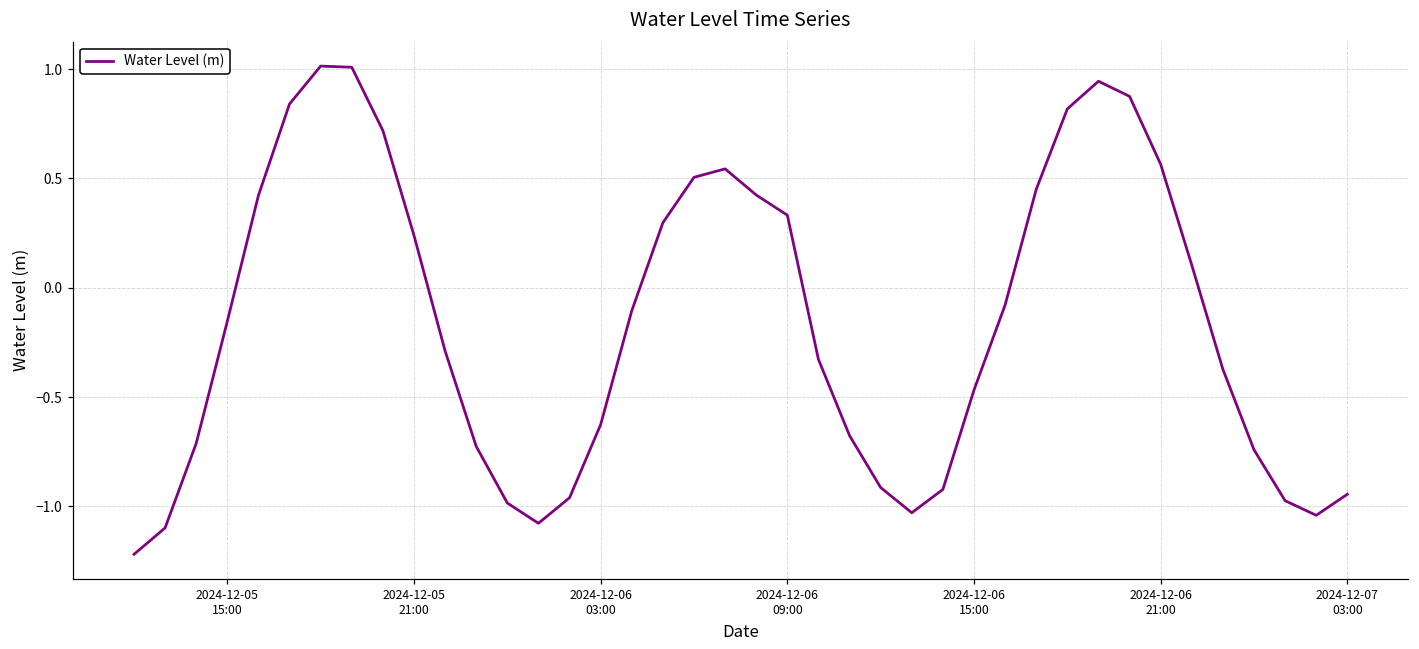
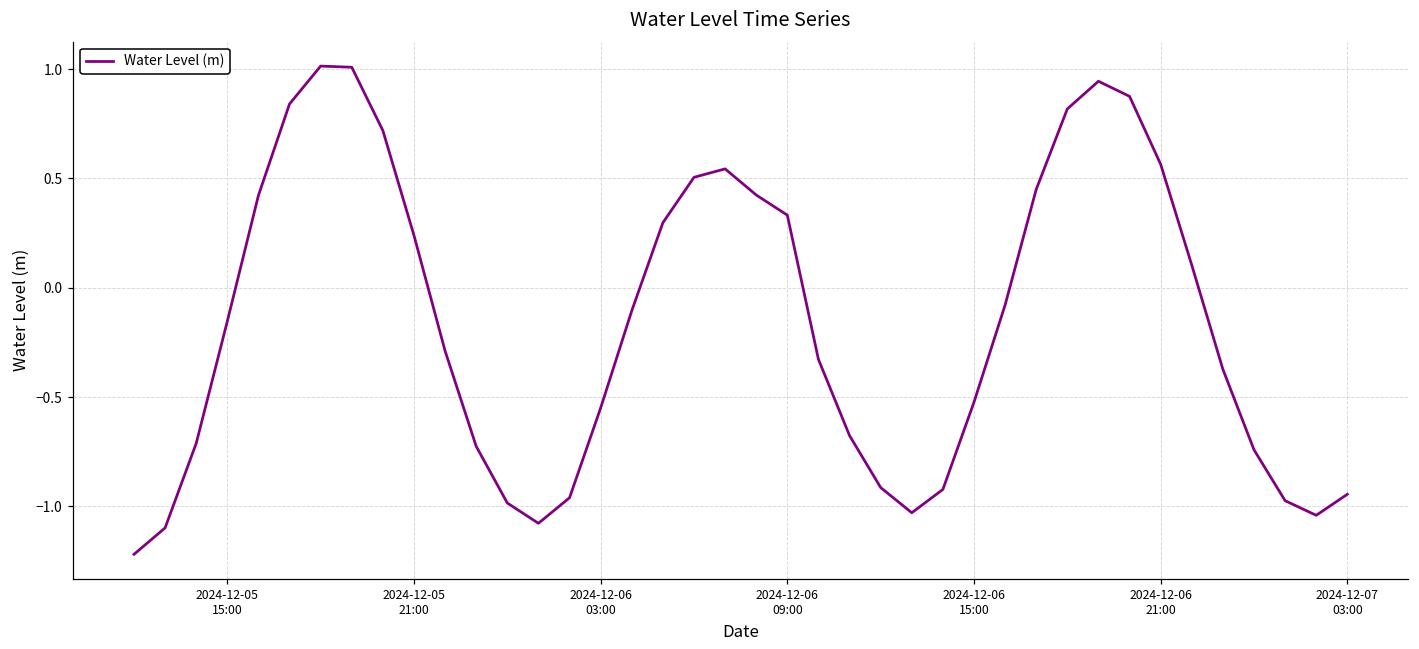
2024-12-06 03:00: -0.63 -> -0.55
2024-12-06 15:00: -0.47 -> -0.52
